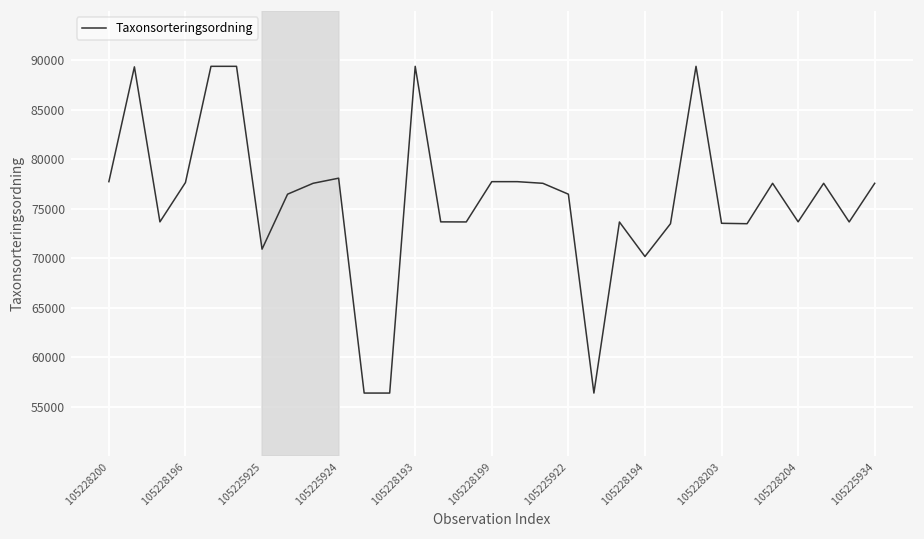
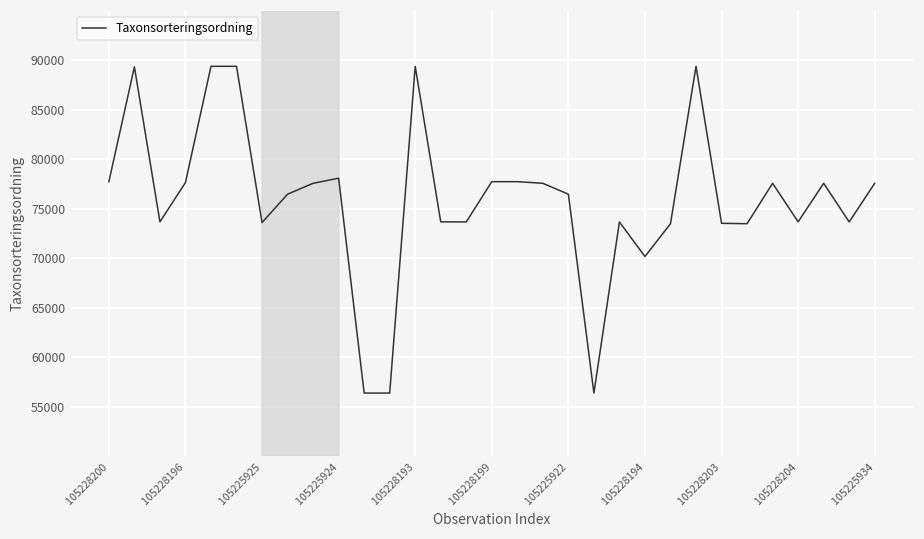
105225925: 71000 -> 74000
